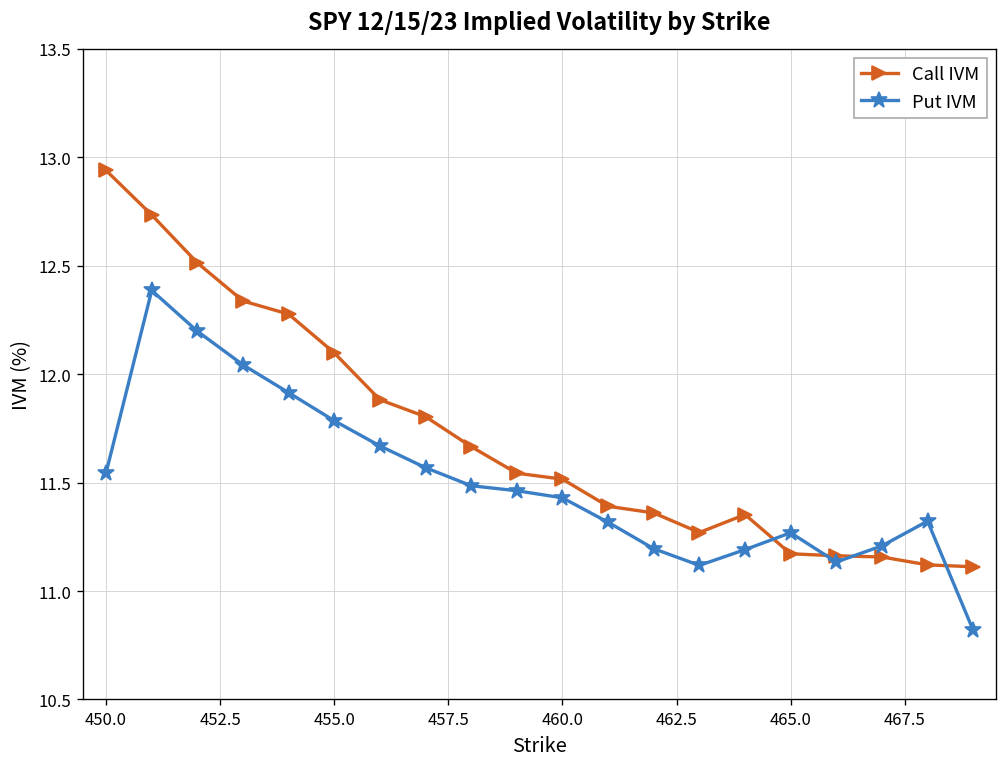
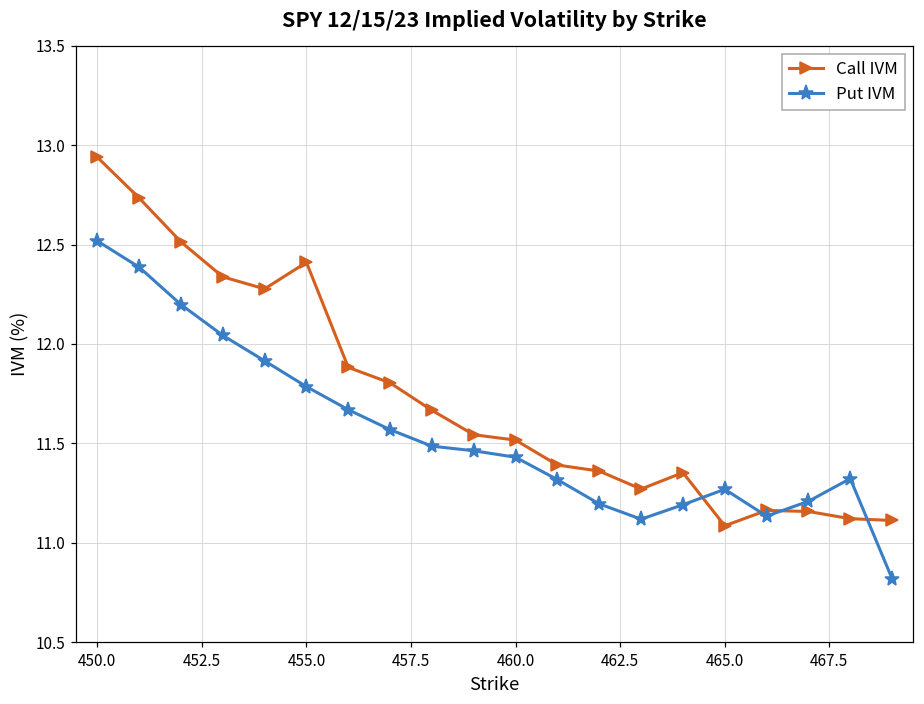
Put IVM, 450.0: 11.55 -> 12.52
Call IVM, 455.0: 12.10 -> 12.41
Call IVM, 465.0: 11.17 -> 11.09
